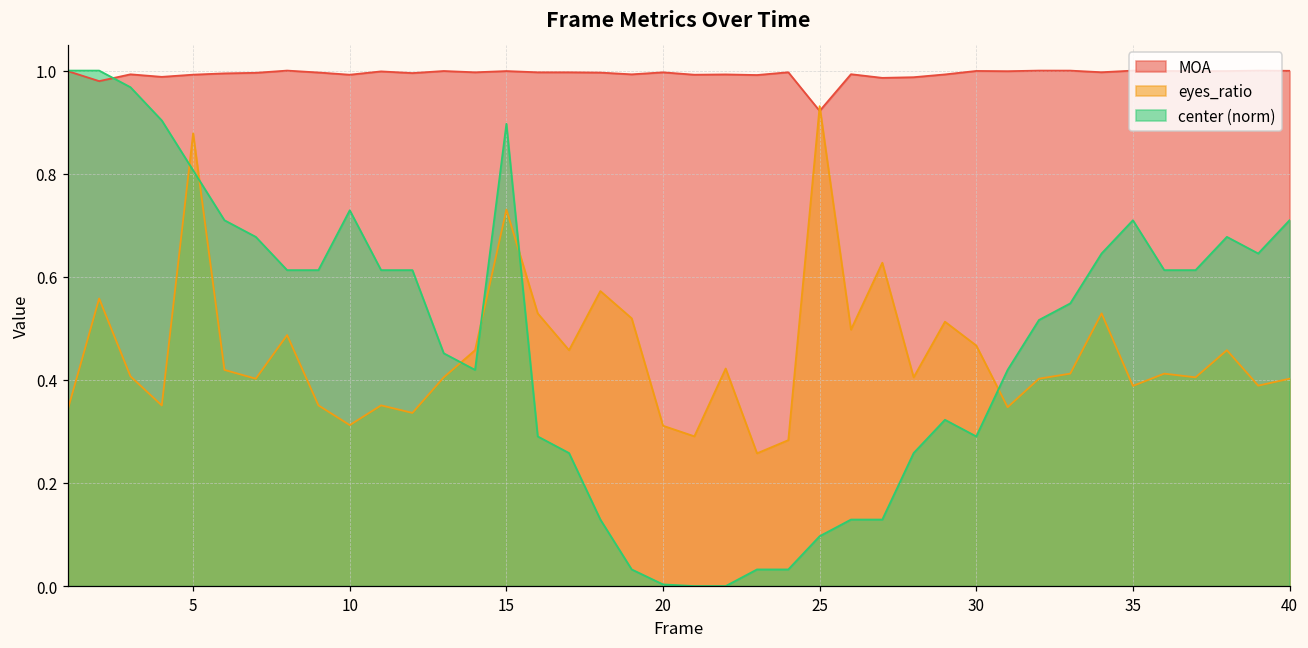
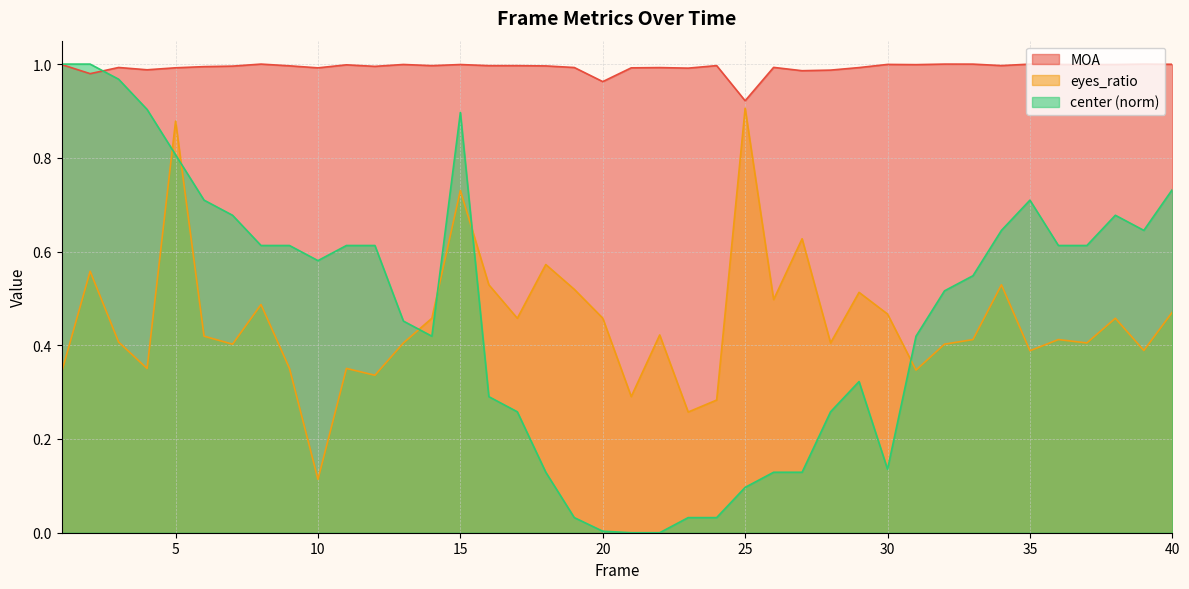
eyes_ratio, 10: 0.31 -> 0.11
center (norm), 10: 0.73 -> 0.58
MOA, 20: 1.00 -> 0.96
eyes_ratio, 20: 0.31 -> 0.46
eyes_ratio, 25: 0.93 -> 0.91
center (norm), 30: 0.29 -> 0.14
eyes_ratio, 40: 0.40 -> 0.47
center (norm), 40: 0.71 -> 0.73
